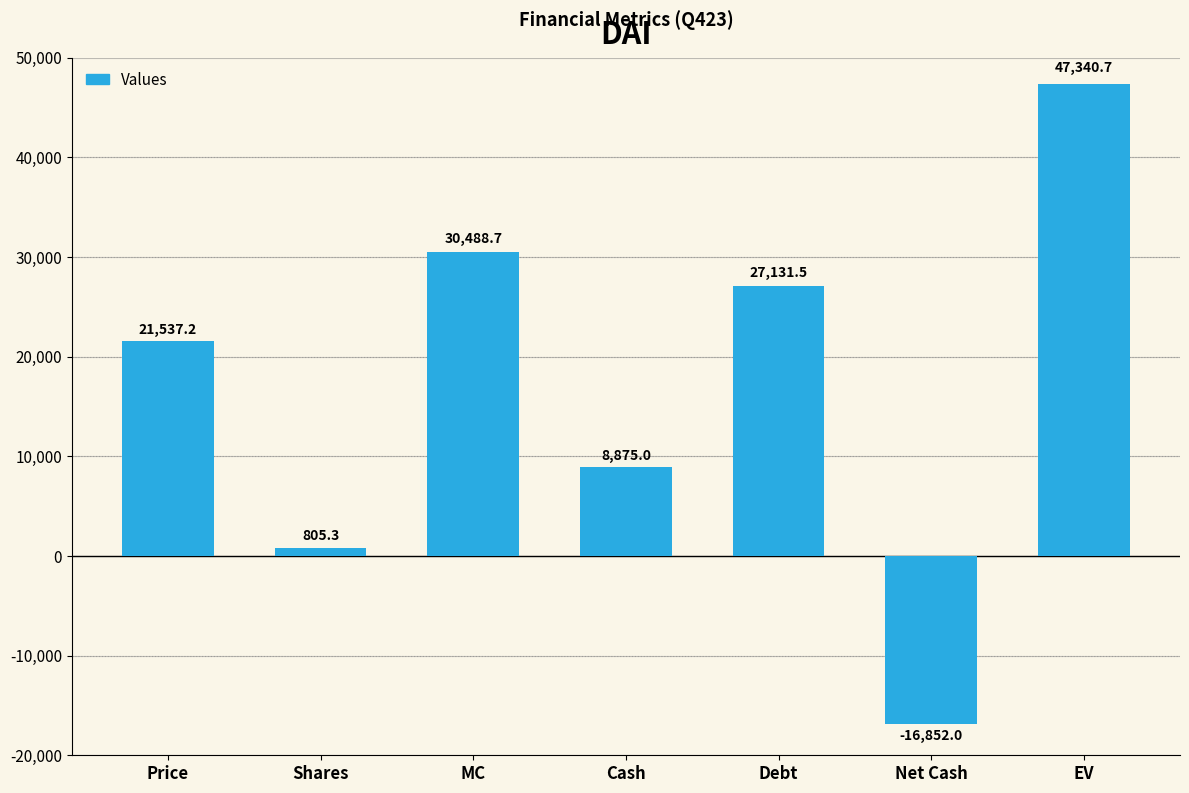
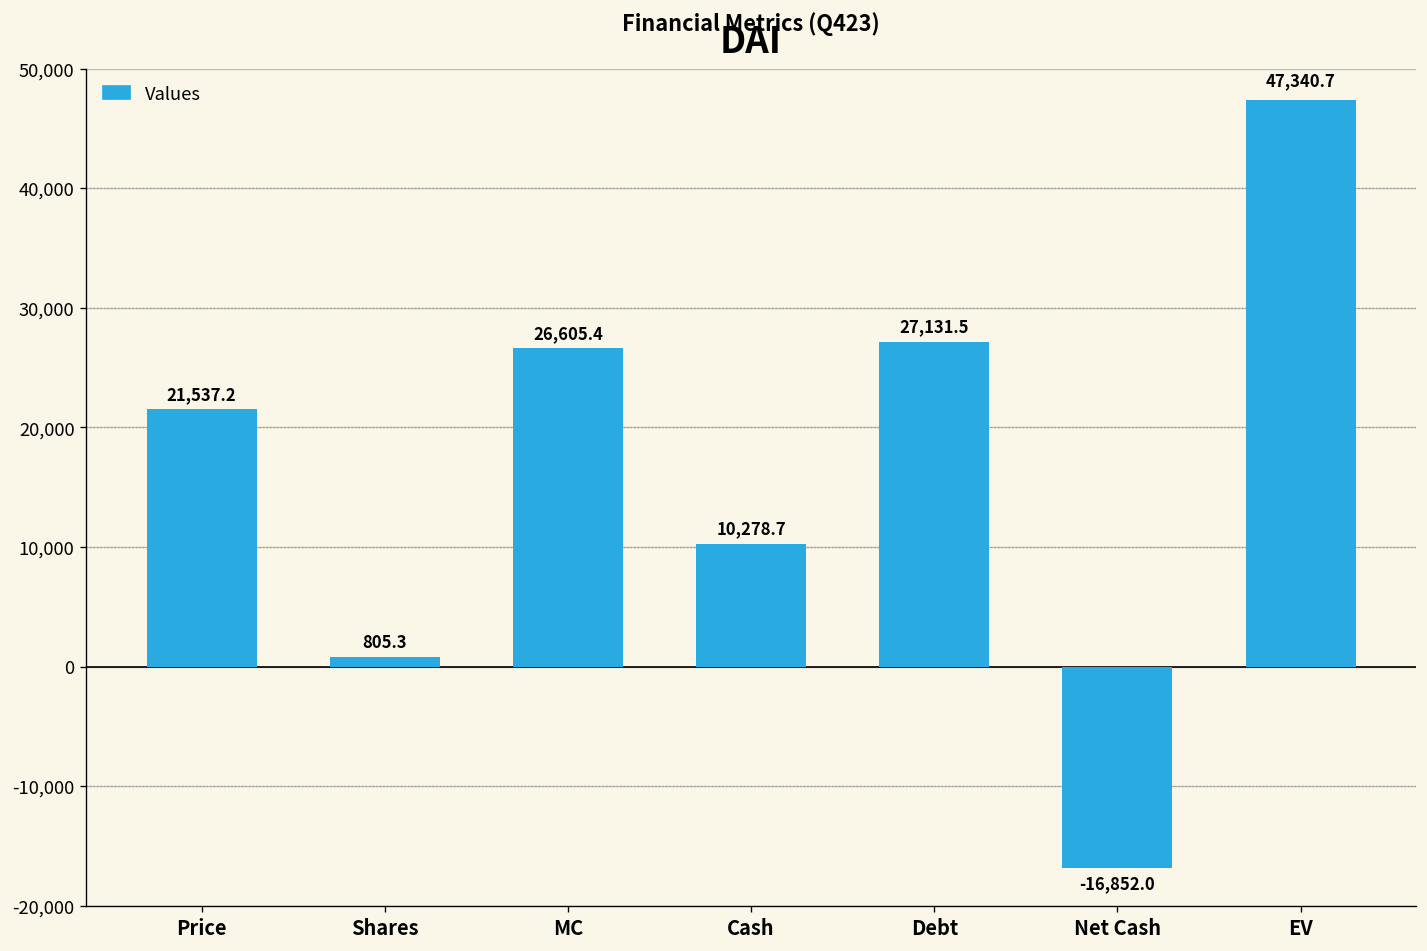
MC: 30,488.7 -> 26,605.4
Cash: 8,875.0 -> 10,278.7
